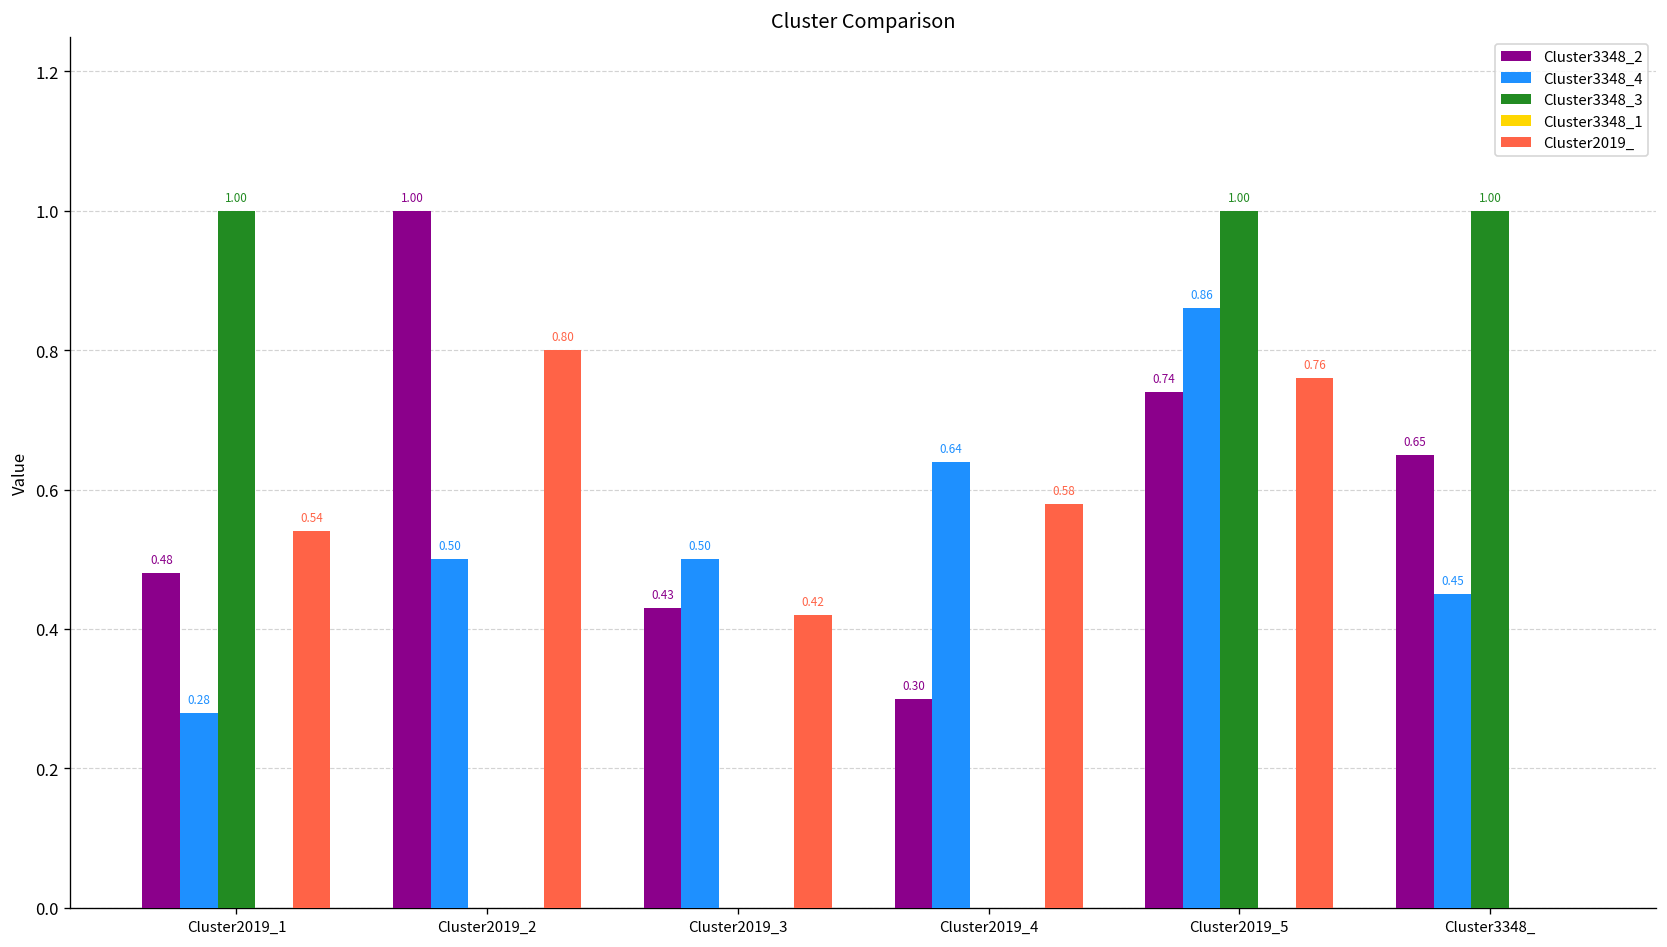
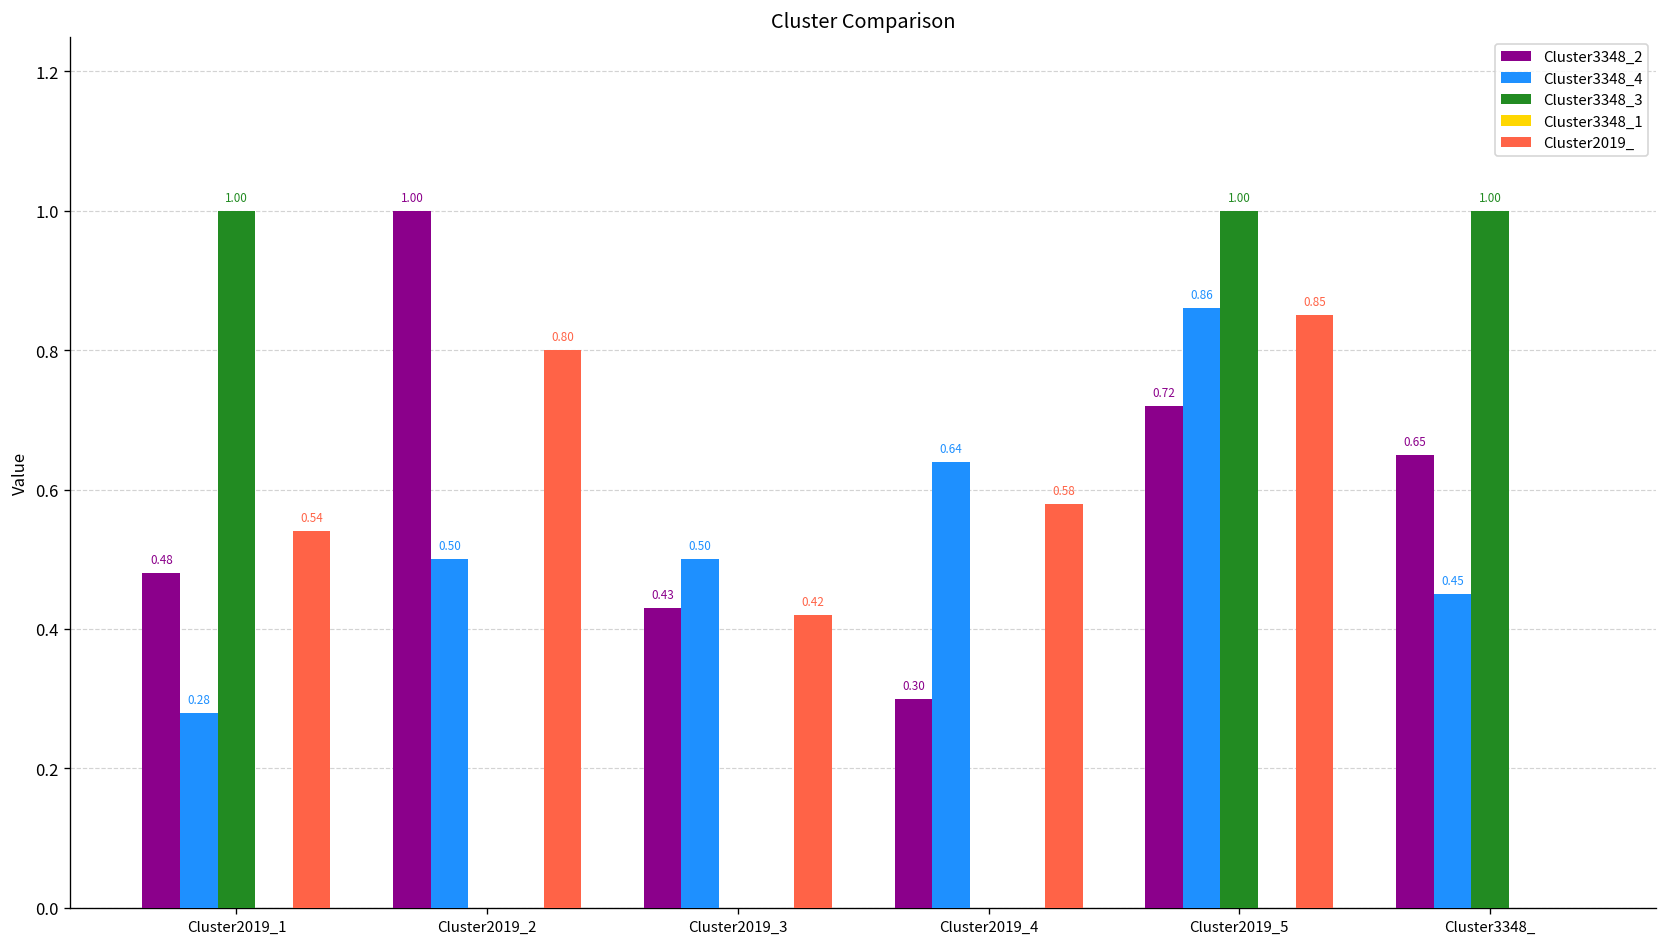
Cluster3348_2, Cluster2019_5: 0.74 -> 0.72
Cluster2019_, Cluster2019_5: 0.76 -> 0.85
